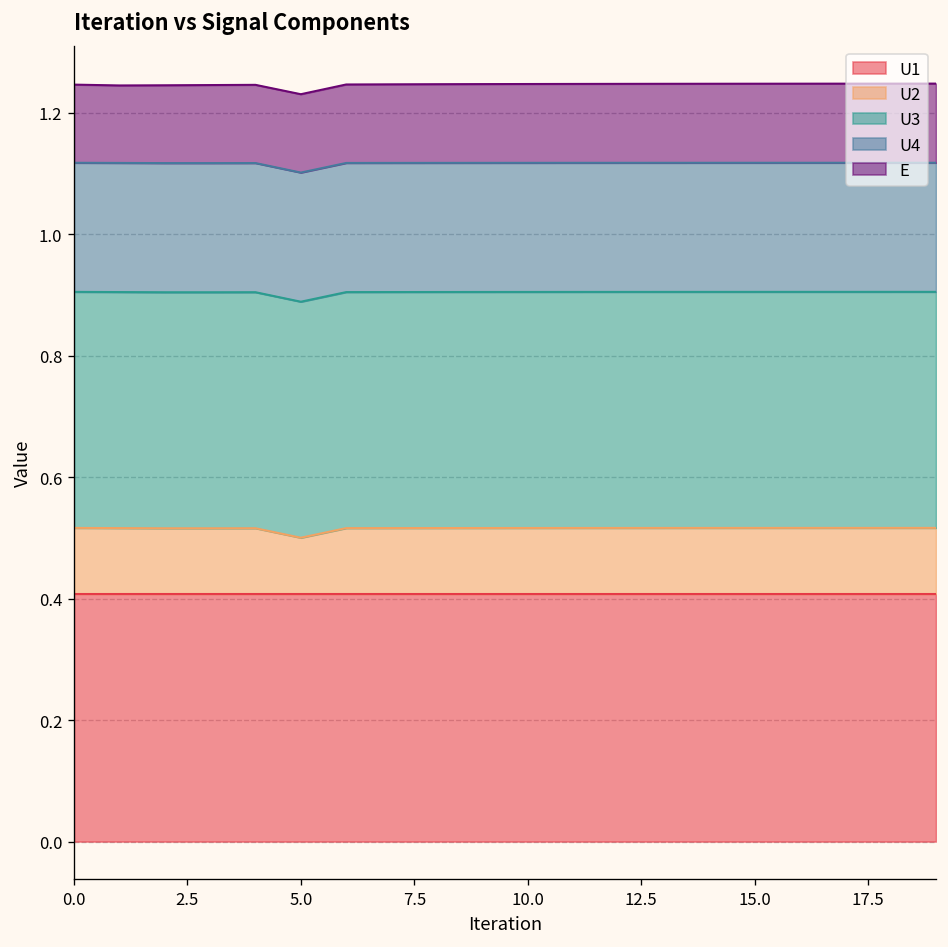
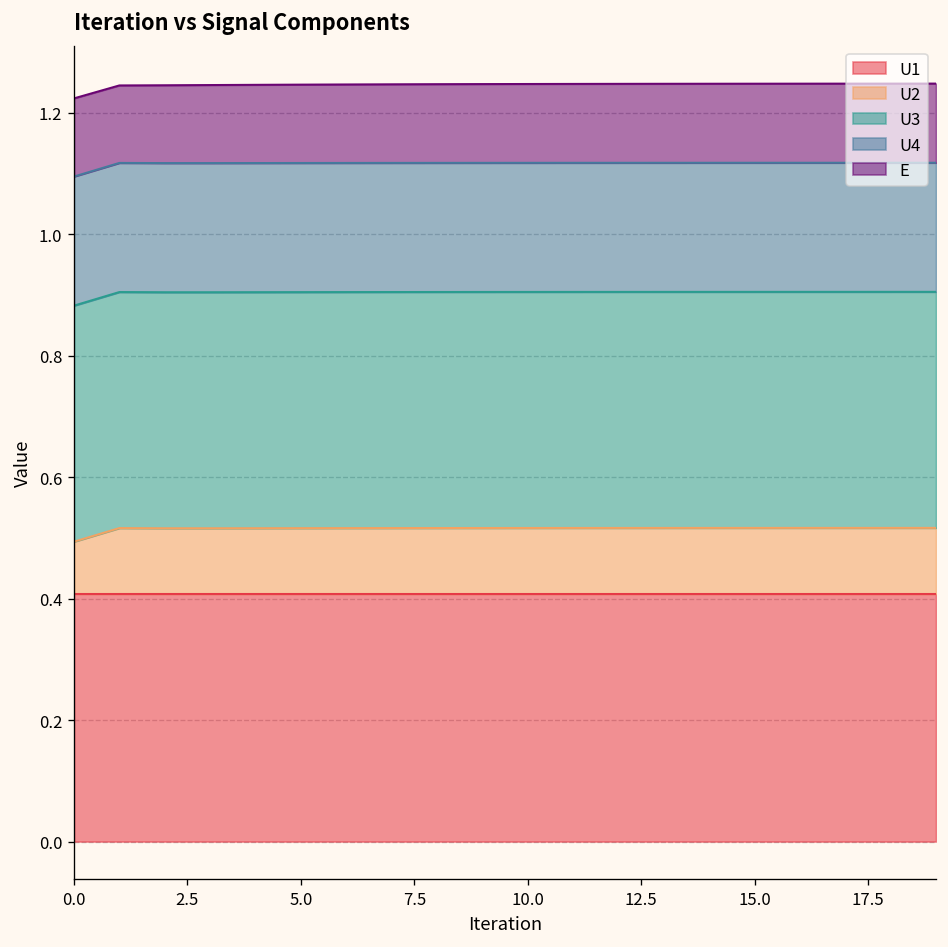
U2, 0.0: 0.11 -> 0.09
U2, 5.0: 0.09 -> 0.11
